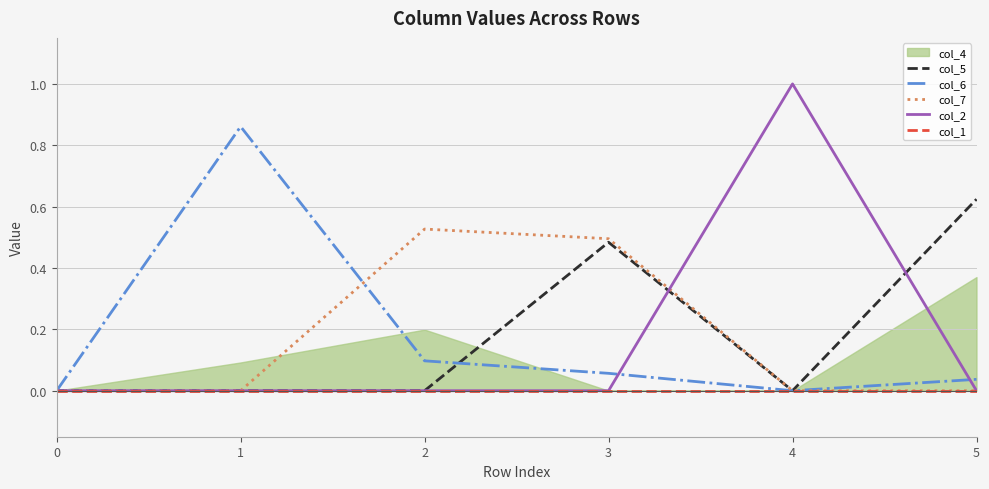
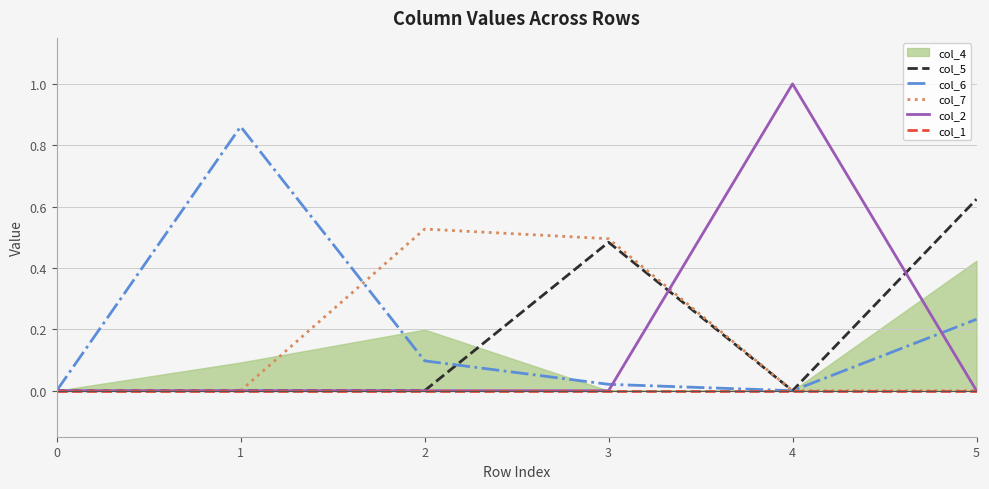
col_6, 3: 0.06 -> 0.02
col_4, 5: 0.37 -> 0.42
col_6, 5: 0.04 -> 0.23
